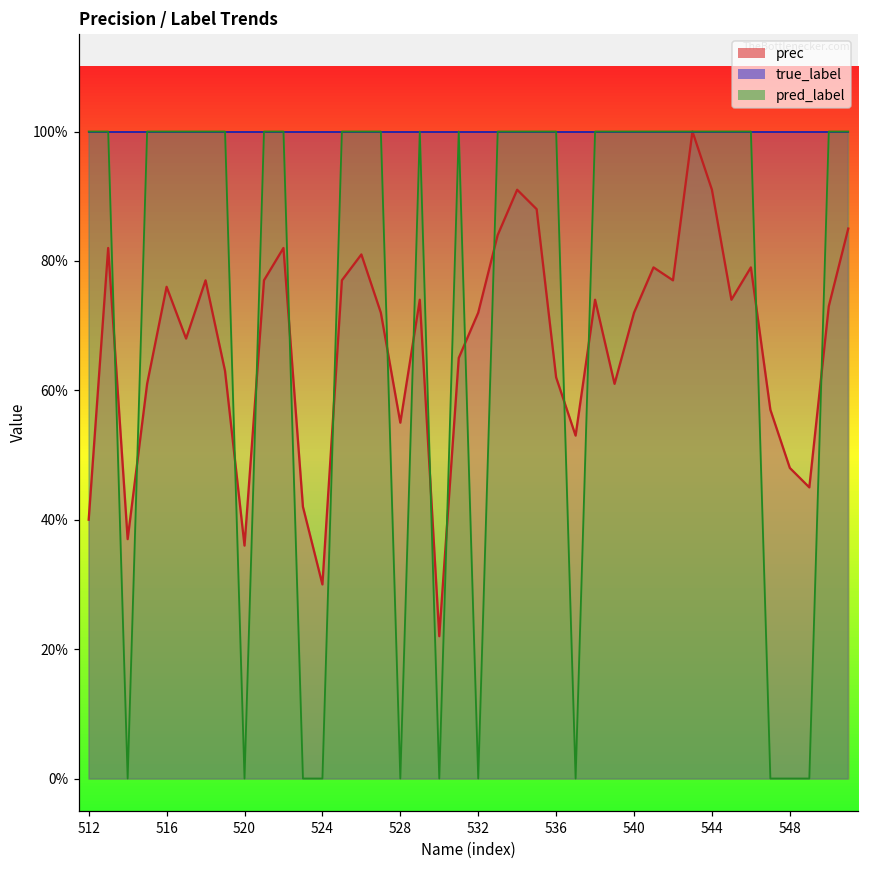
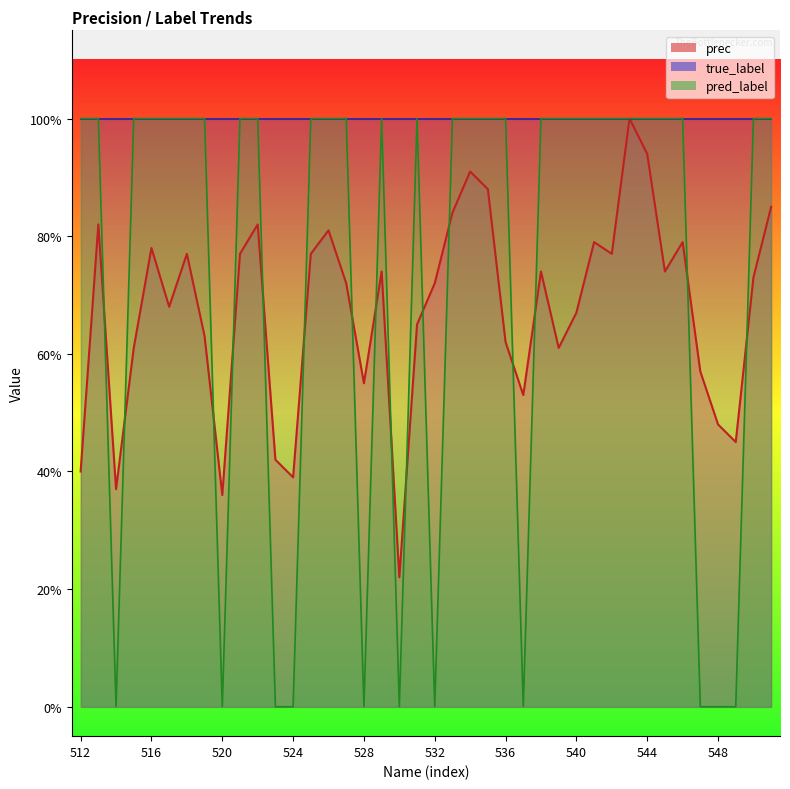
prec, 516: 76% -> 78%
prec, 524: 30% -> 39%
prec, 540: 72% -> 67%
prec, 544: 91% -> 94%
